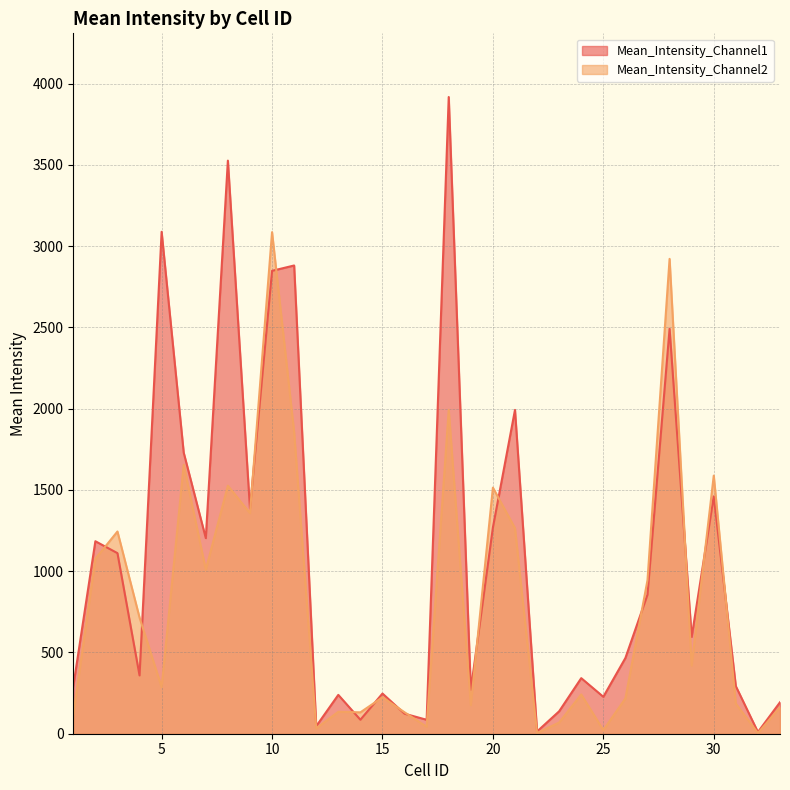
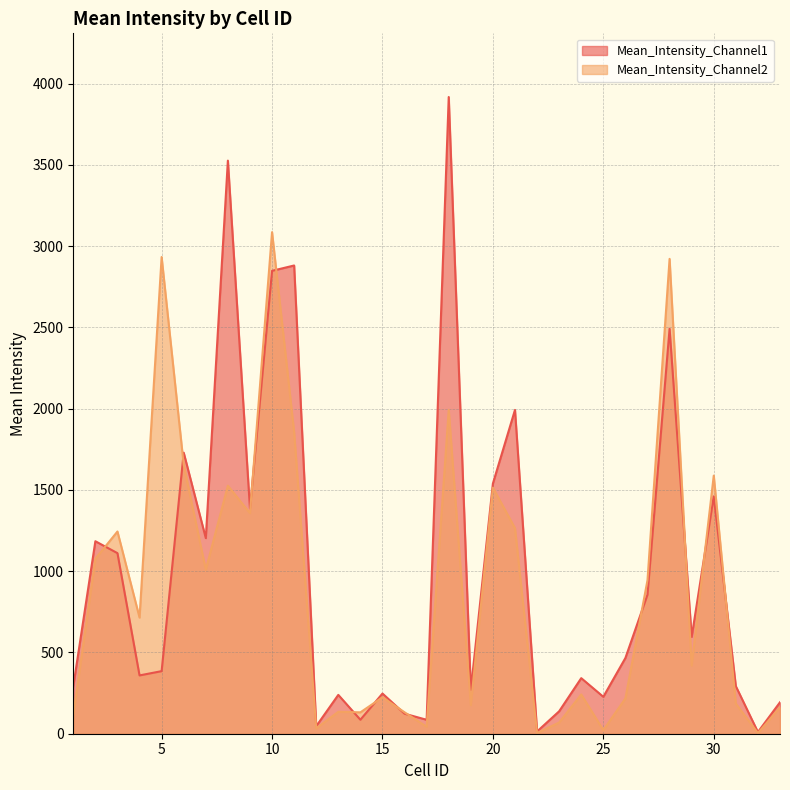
Mean_Intensity_Channel1, 5: 3090 -> 390
Mean_Intensity_Channel2, 5: 290 -> 2930
Mean_Intensity_Channel1, 20: 1270 -> 1540
